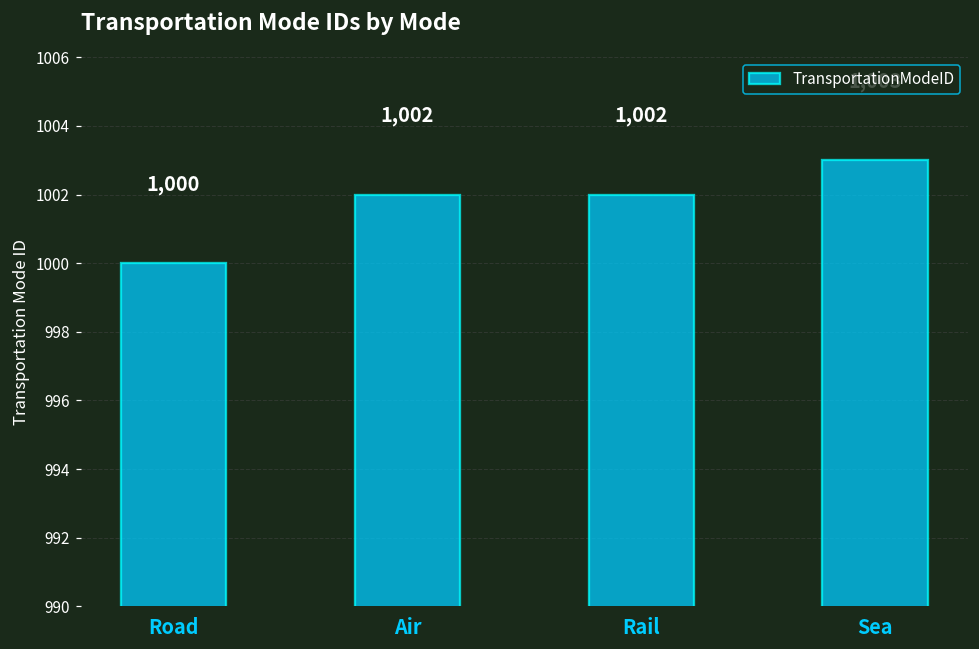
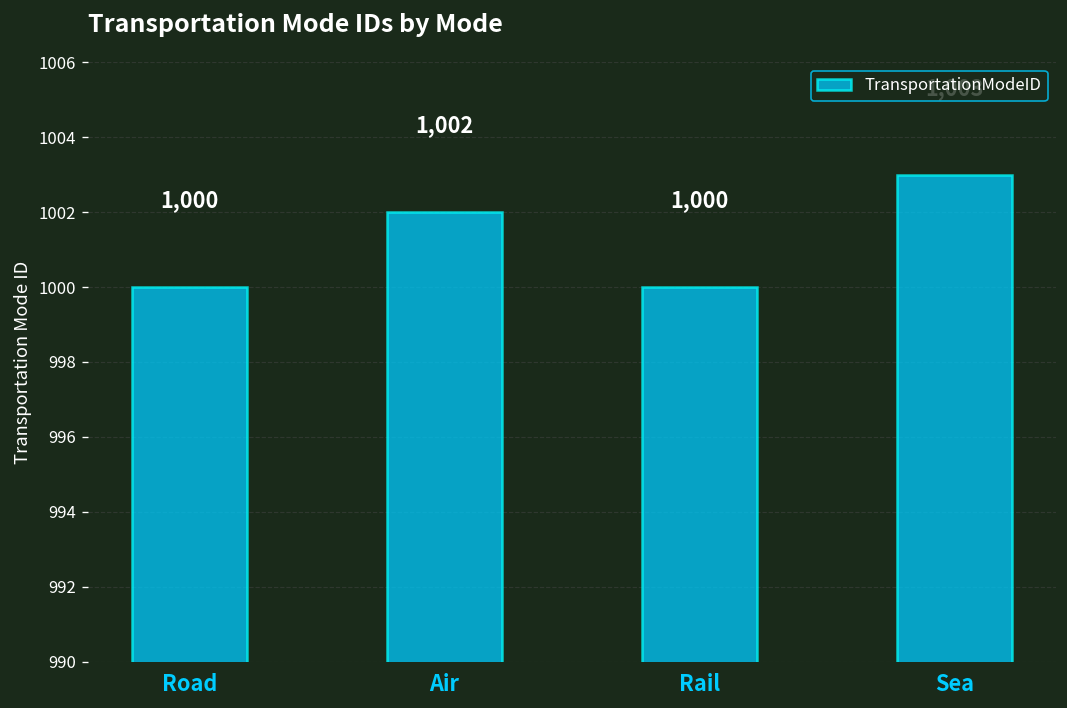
Rail: 1,002 -> 1,000
